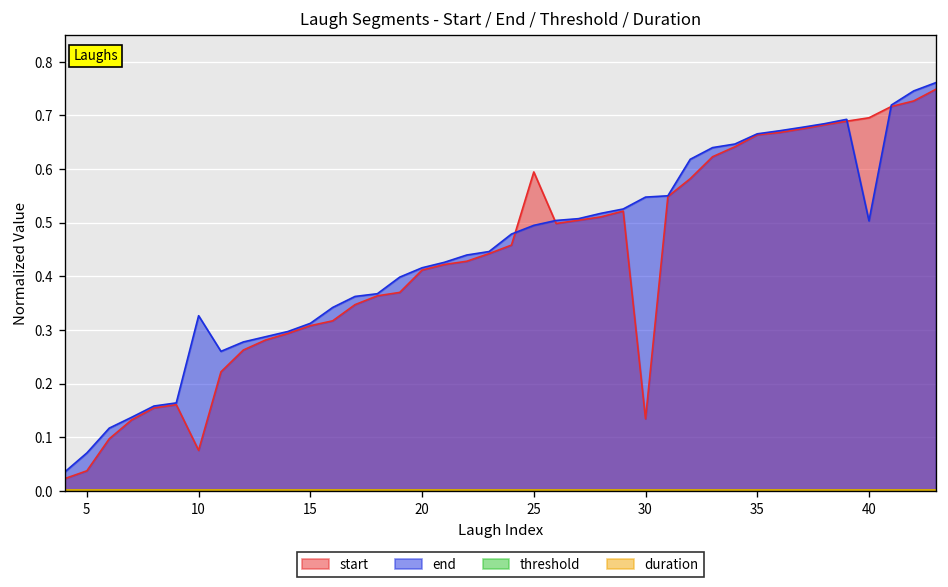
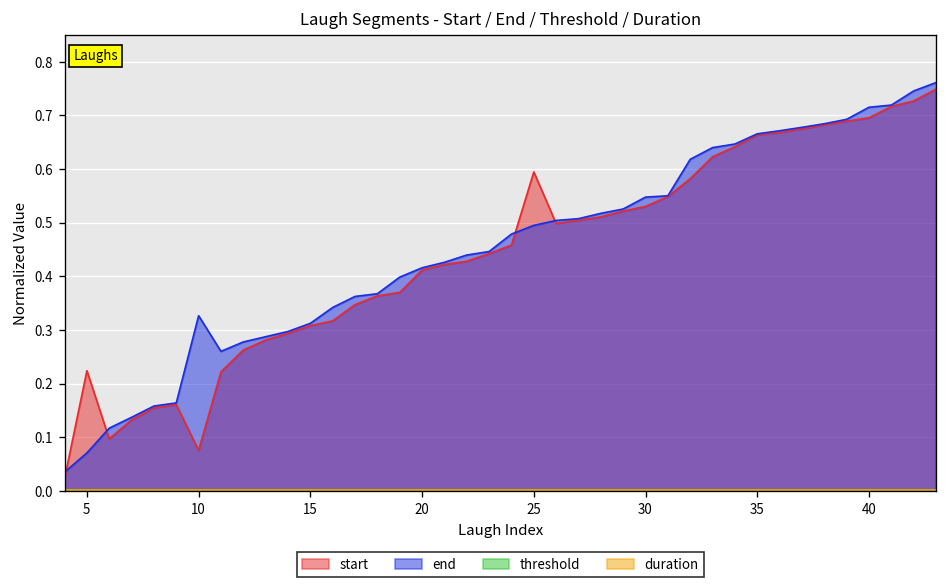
start, 5: 0.04 -> 0.22
start, 30: 0.13 -> 0.53
end, 40: 0.50 -> 0.72
